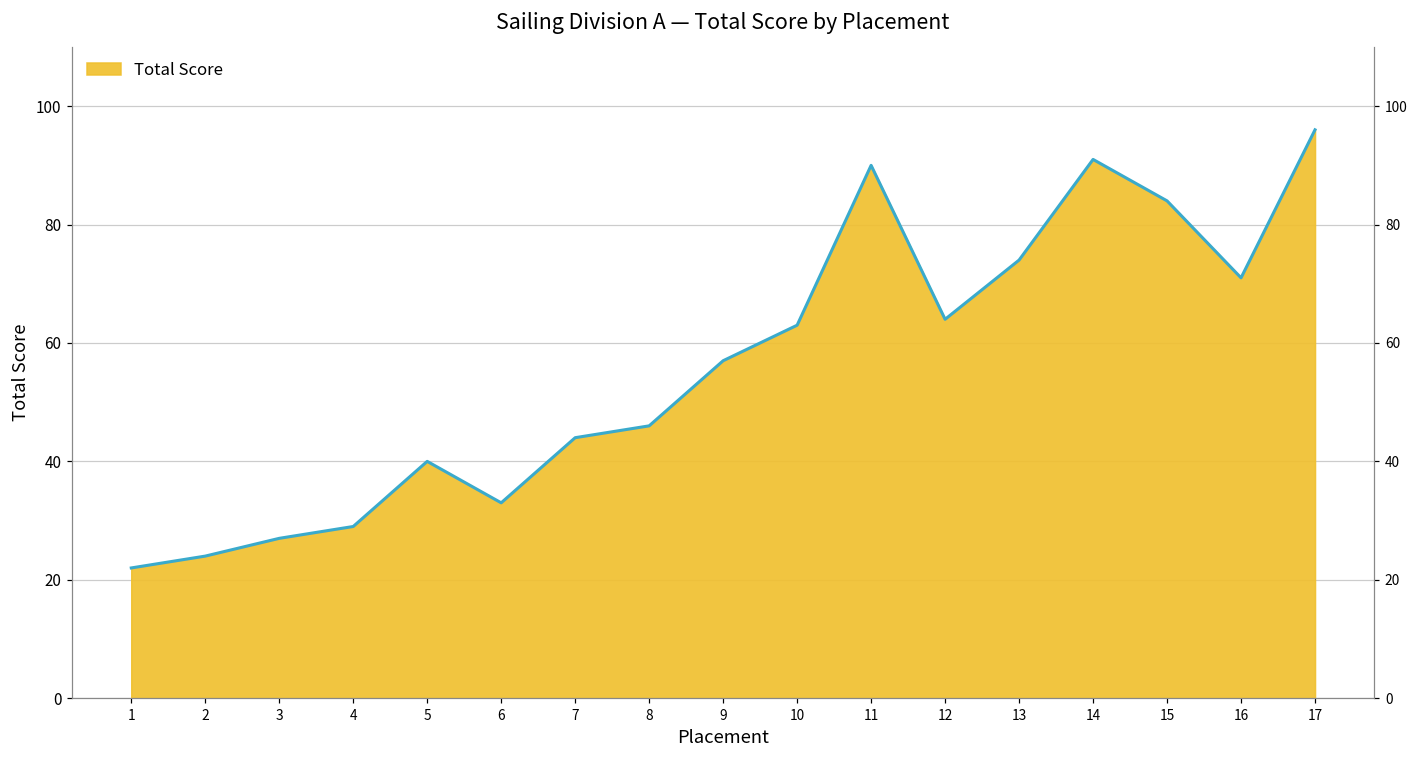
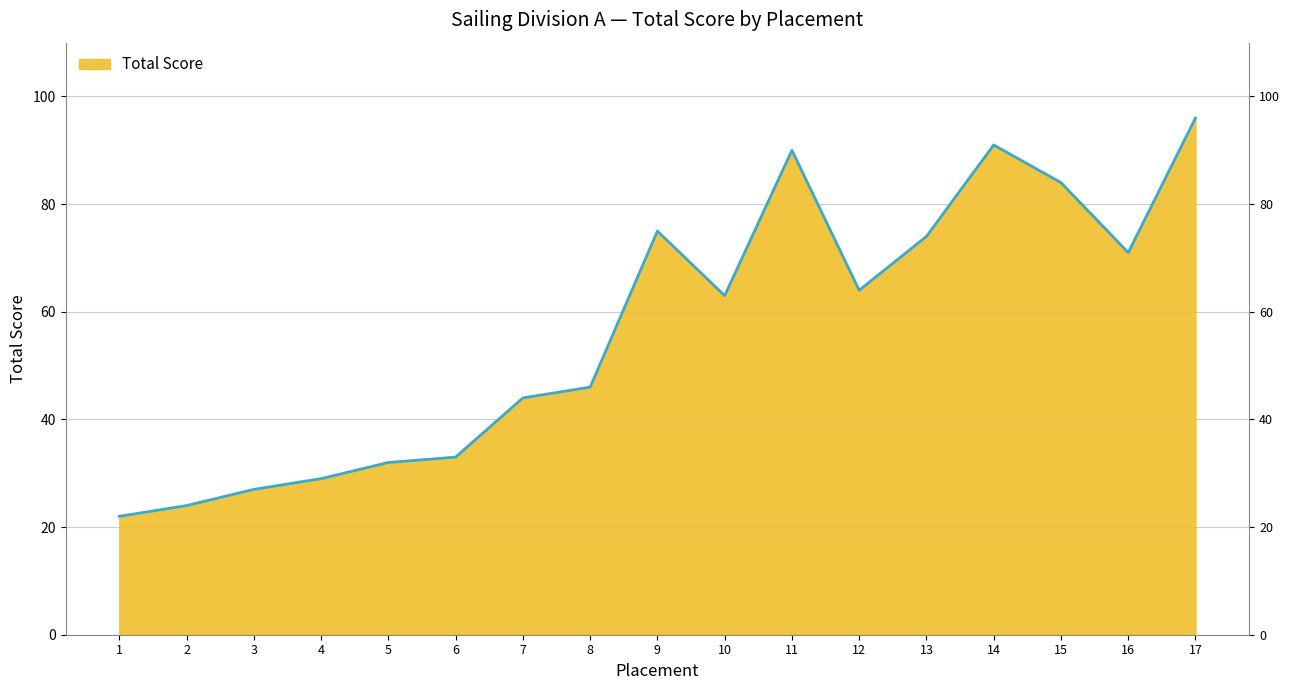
5: 40 -> 32
9: 57 -> 75
